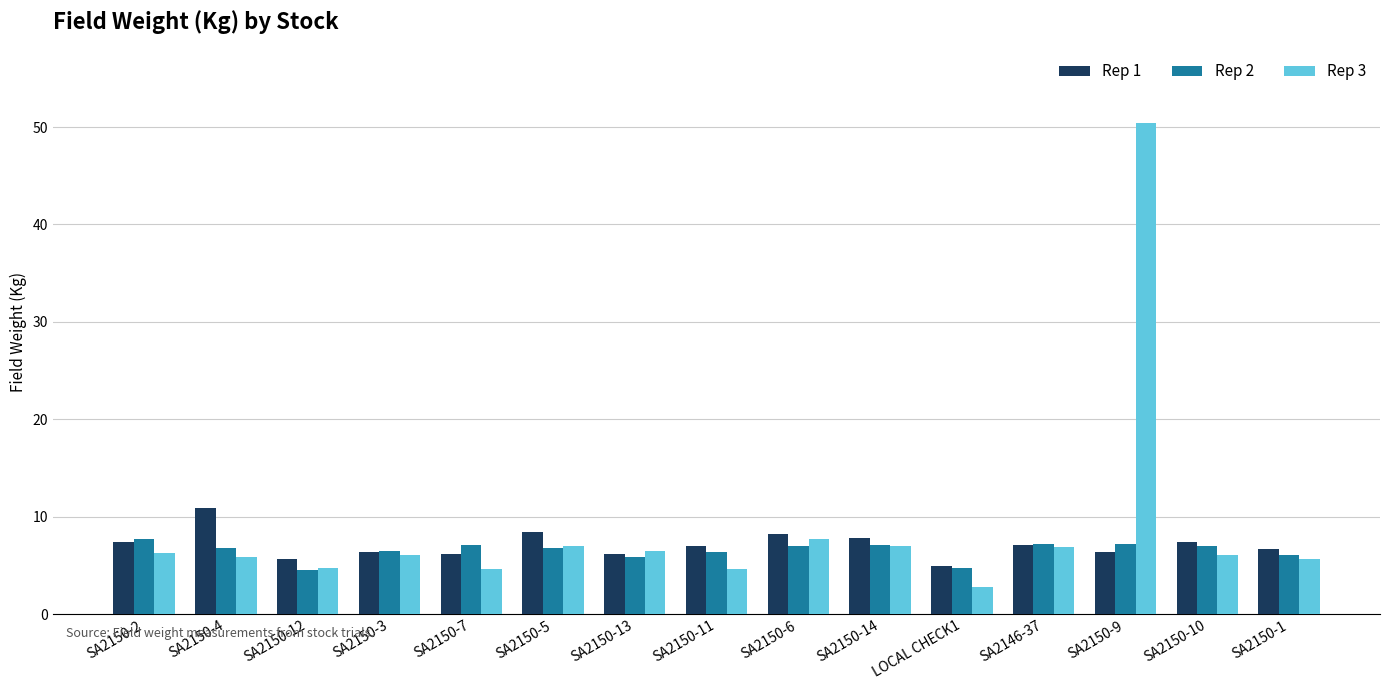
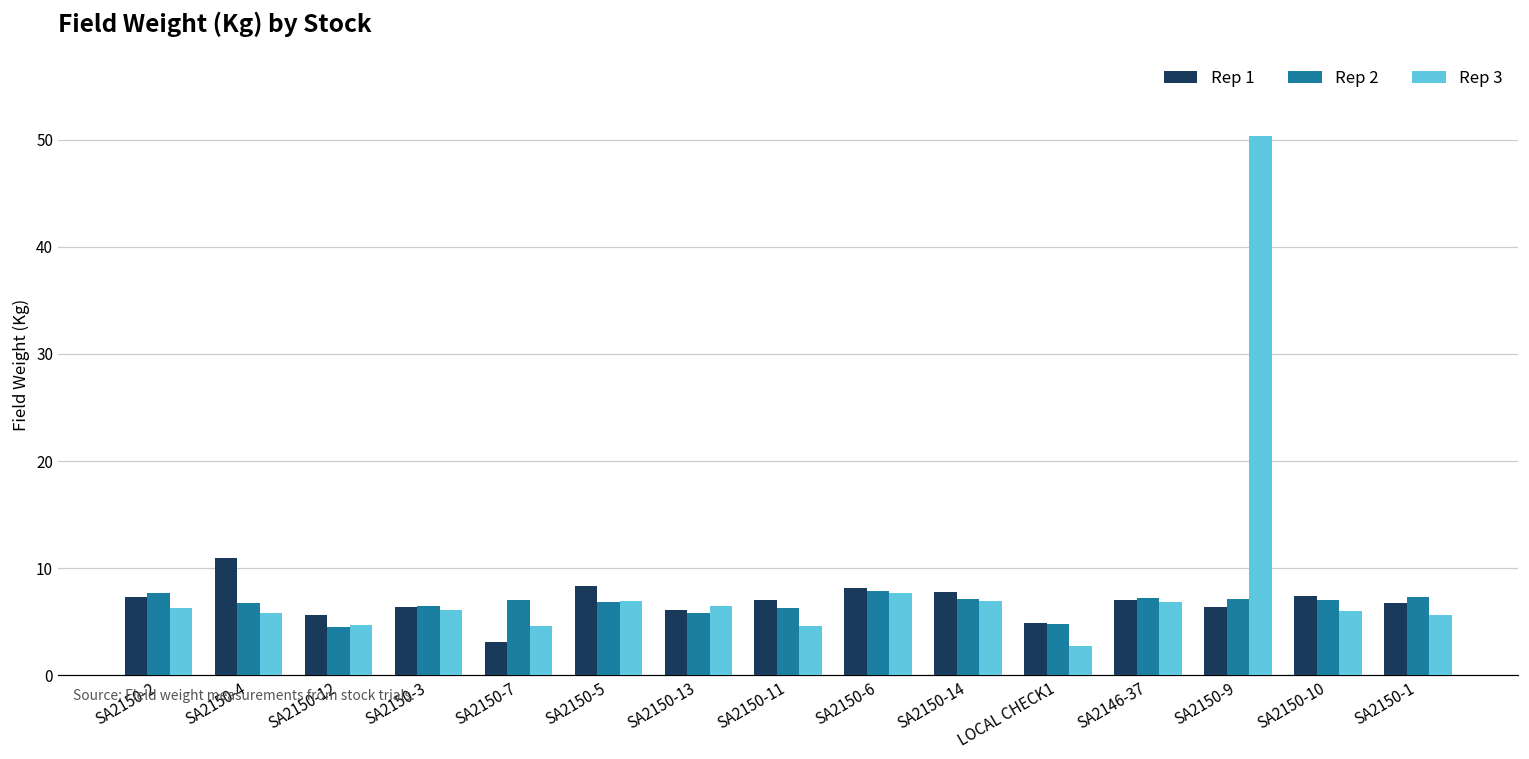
Rep 1, SA2150-7: 6 -> 3
Rep 2, SA2150-6: 7 -> 8
Rep 2, SA2150-1: 6 -> 7
